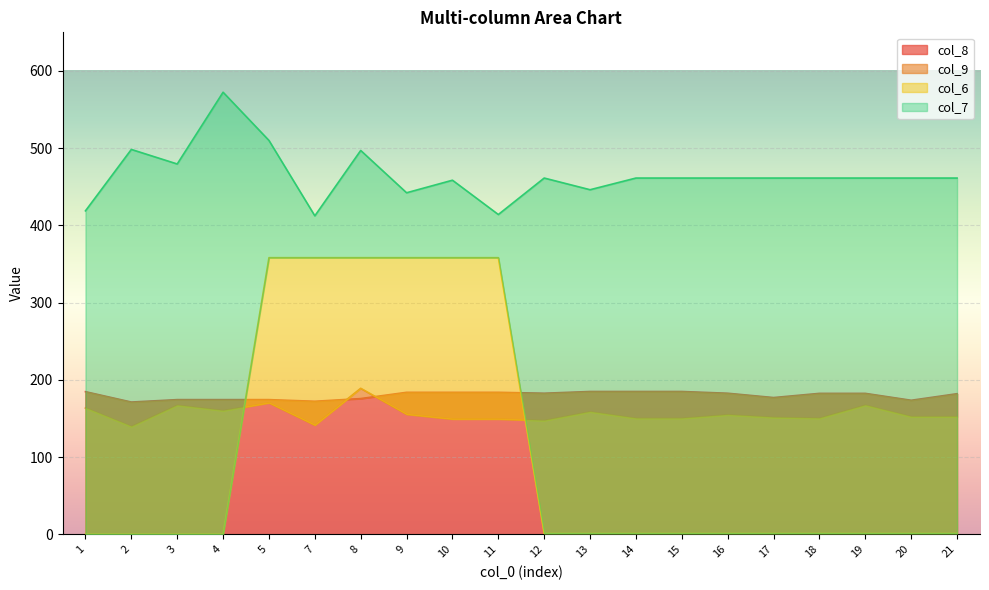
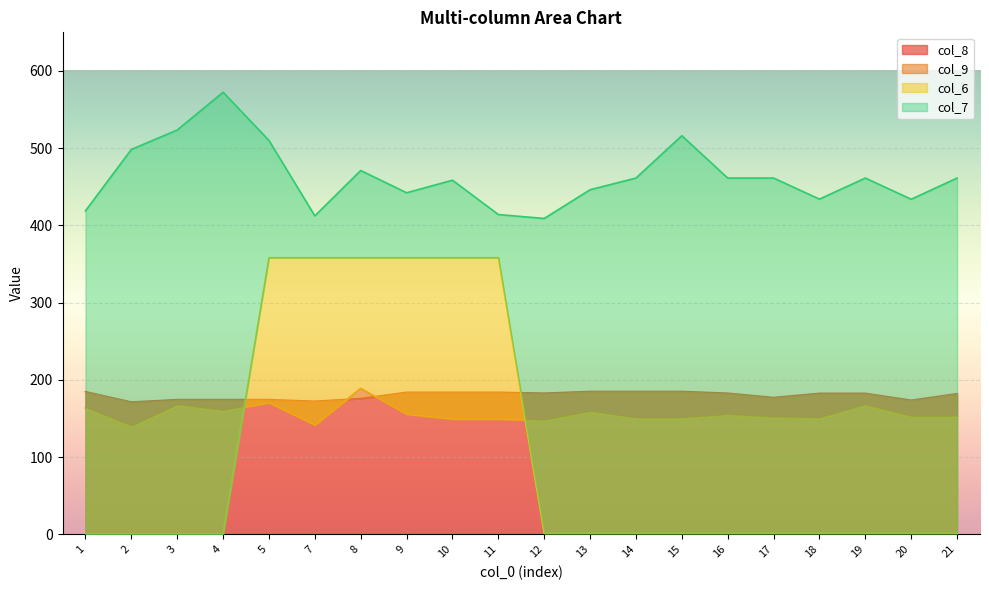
col_7, 3: 480 -> 520
col_7, 8: 500 -> 470
col_7, 12: 460 -> 410
col_7, 15: 460 -> 520
col_7, 18: 460 -> 430
col_7, 20: 460 -> 430
